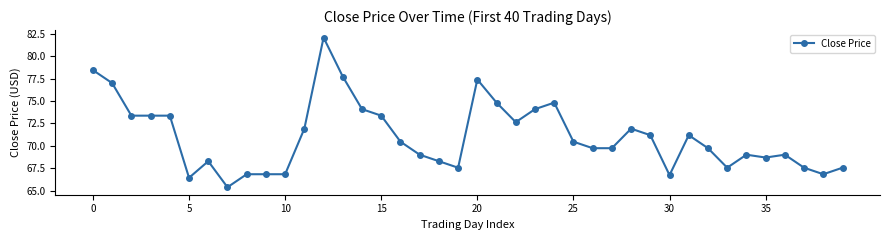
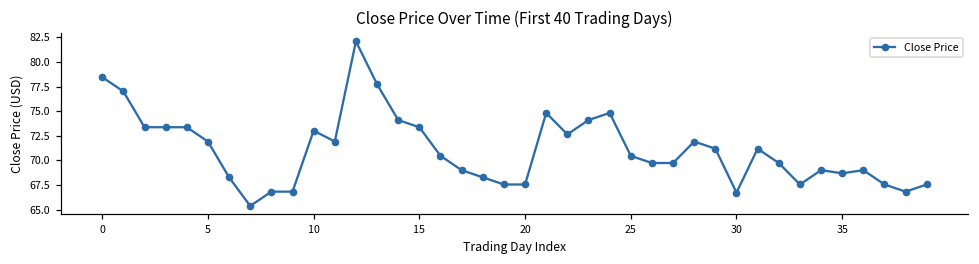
5: 66 -> 72
10: 67 -> 73
20: 77 -> 68
